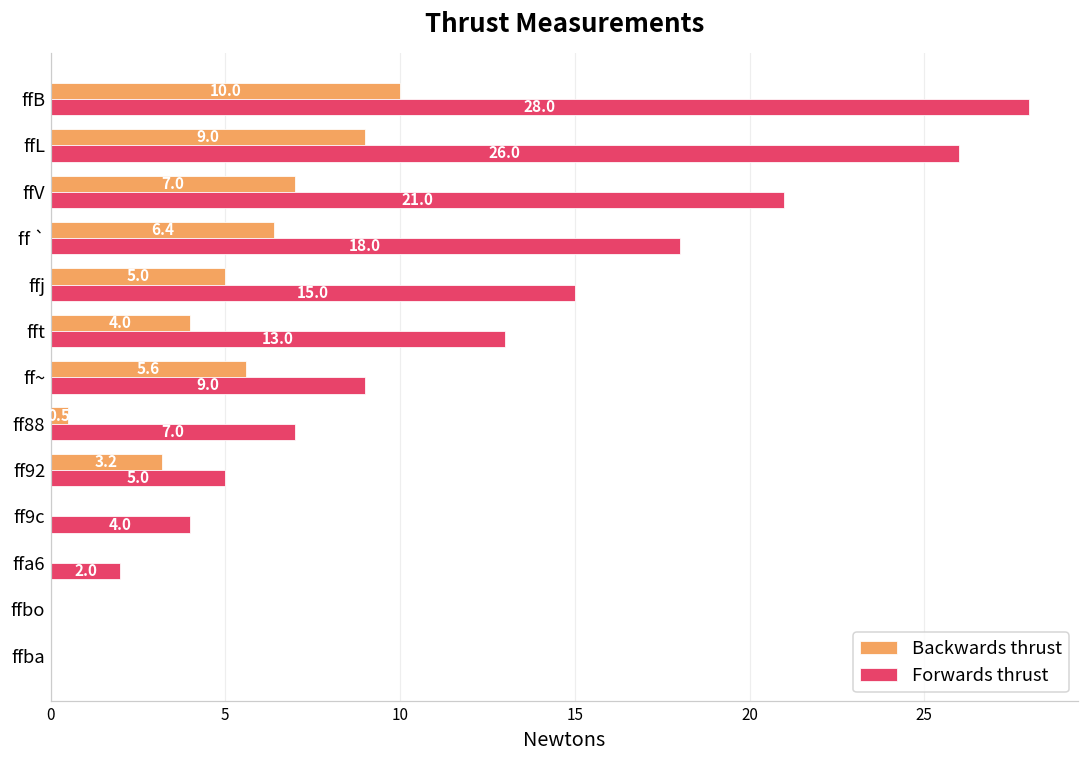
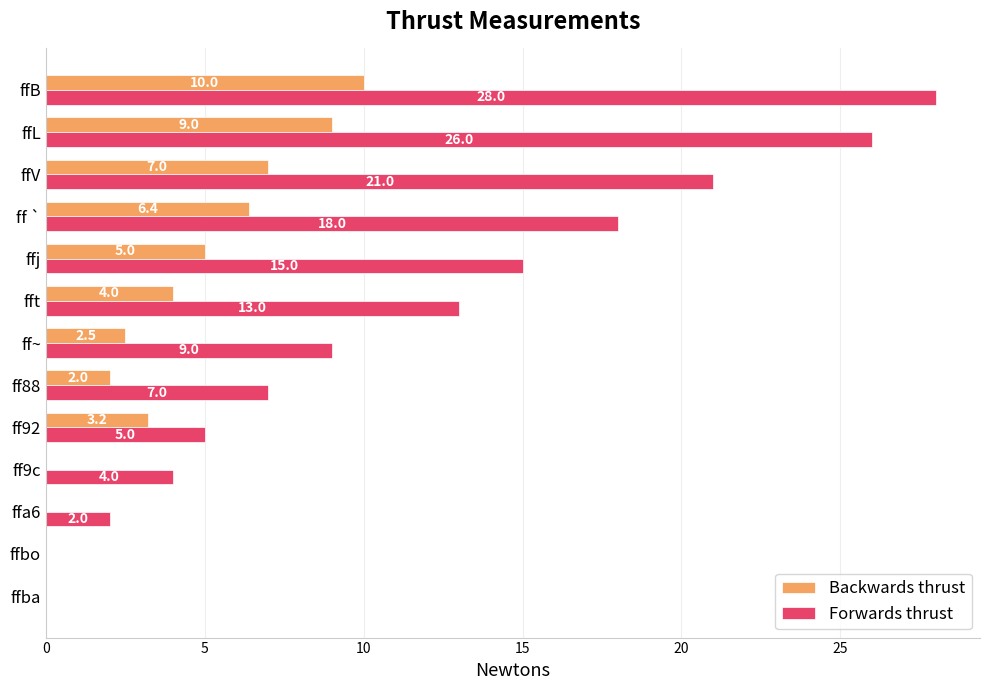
Backwards thrust, ff~: 5.6 -> 2.5
Backwards thrust, ff88: 0.5 -> 2.0
